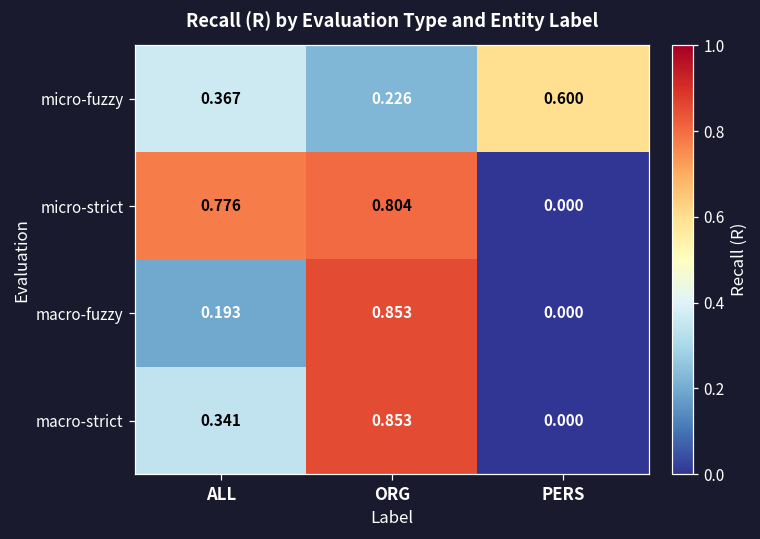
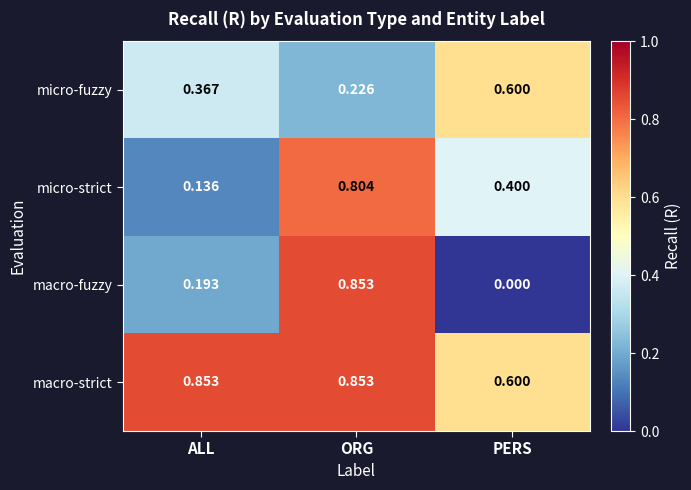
micro-strict, ALL: 0.776 -> 0.136
micro-strict, PERS: 0.000 -> 0.400
macro-strict, ALL: 0.341 -> 0.853
macro-strict, PERS: 0.000 -> 0.600
